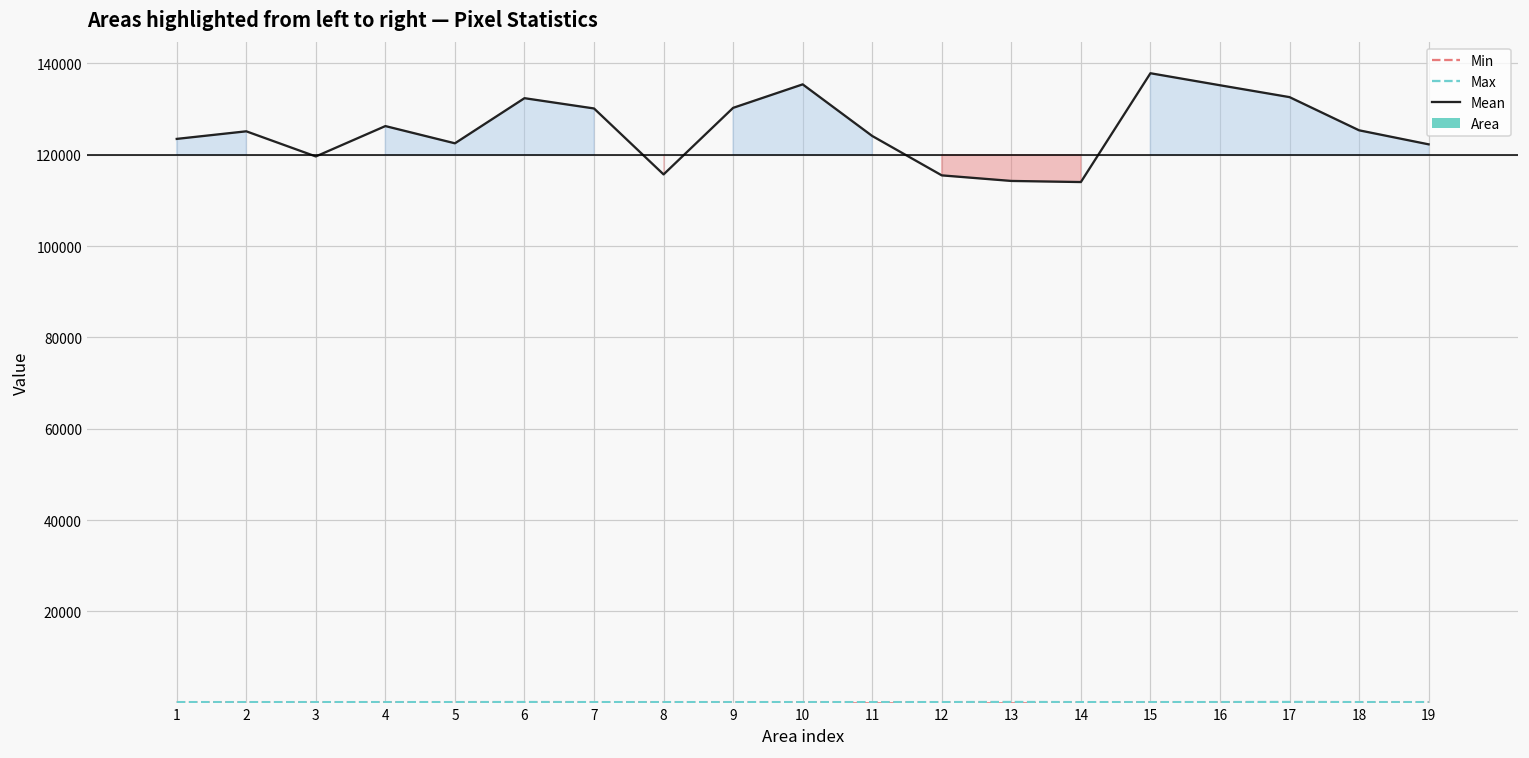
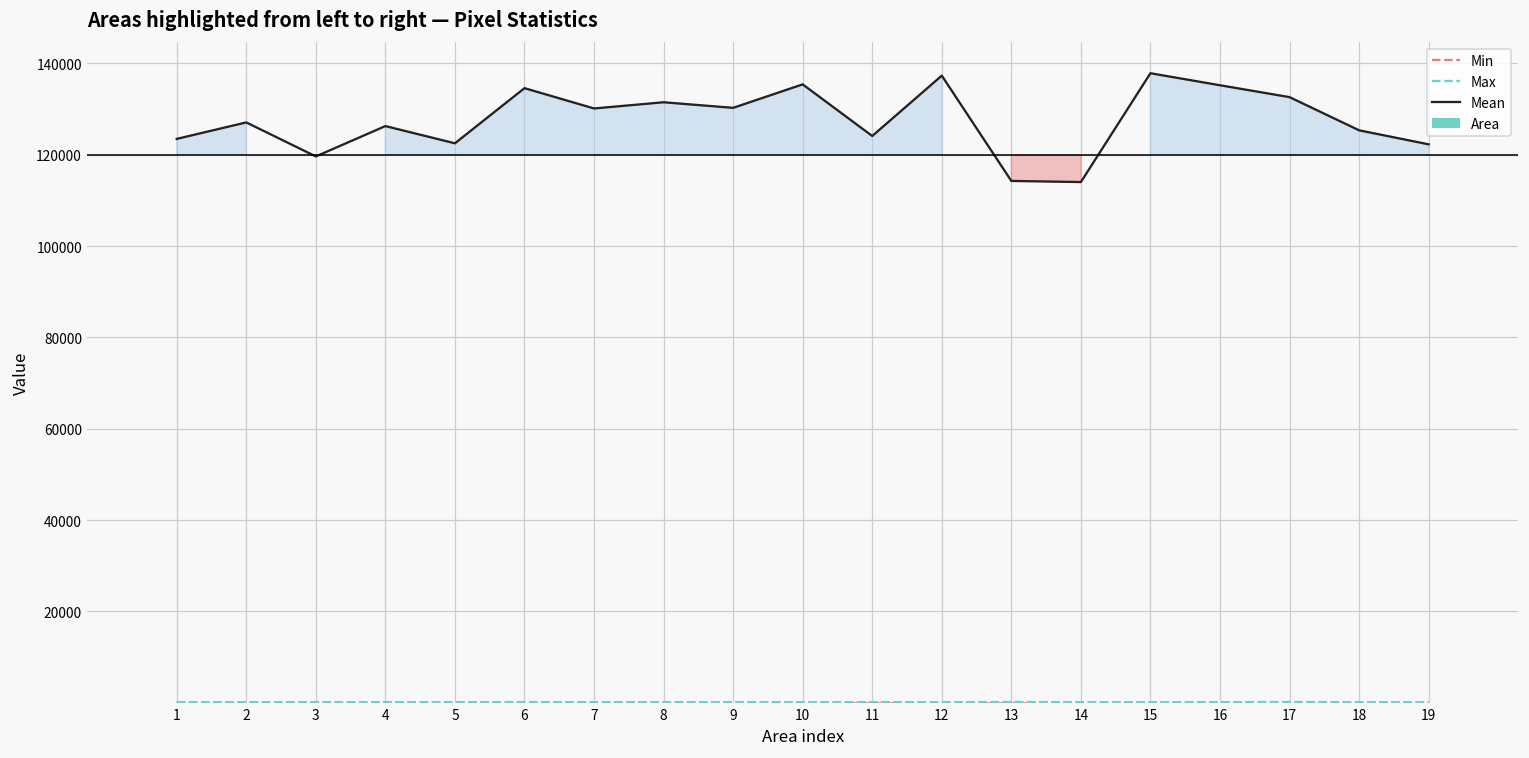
Mean, 2: 125000 -> 127000
Mean, 6: 132000 -> 135000
Mean, 8: 116000 -> 132000
Mean, 12: 115000 -> 137000
